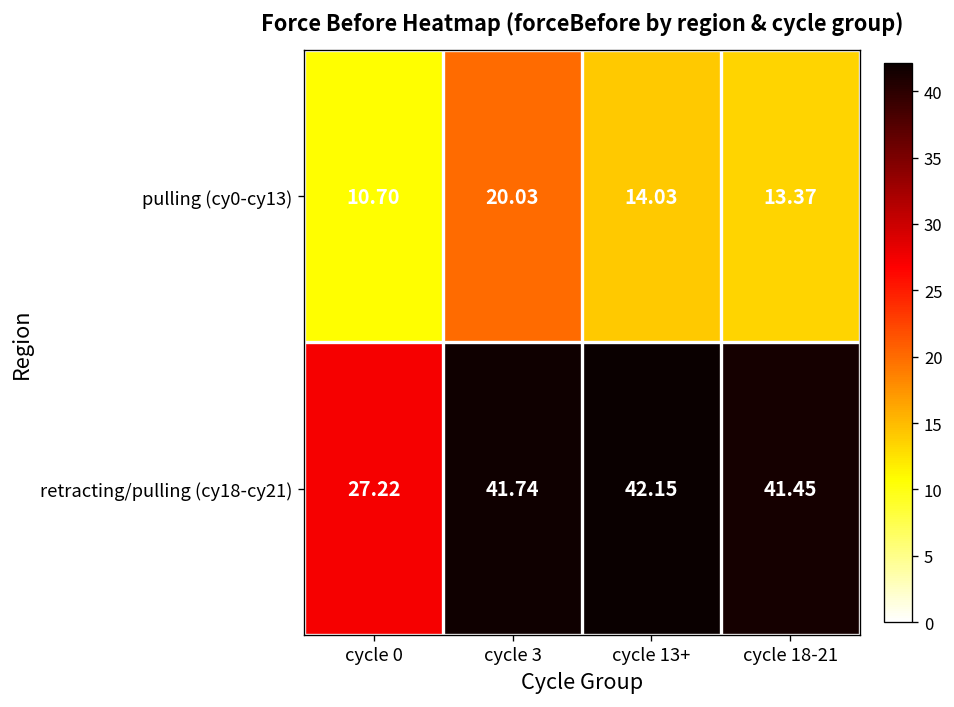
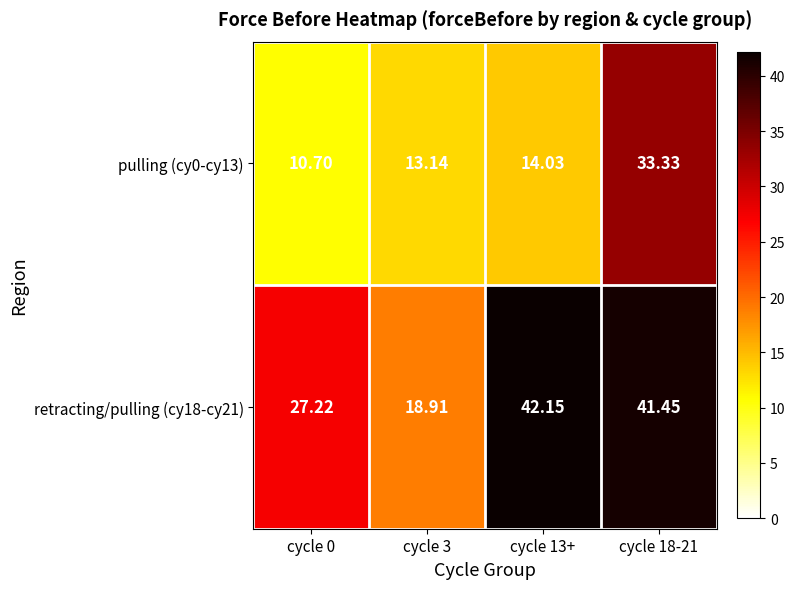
pulling (cy0-cy13), cycle 3: 20.03 -> 13.14
pulling (cy0-cy13), cycle 18-21: 13.37 -> 33.33
retracting/pulling (cy18-cy21), cycle 3: 41.74 -> 18.91
